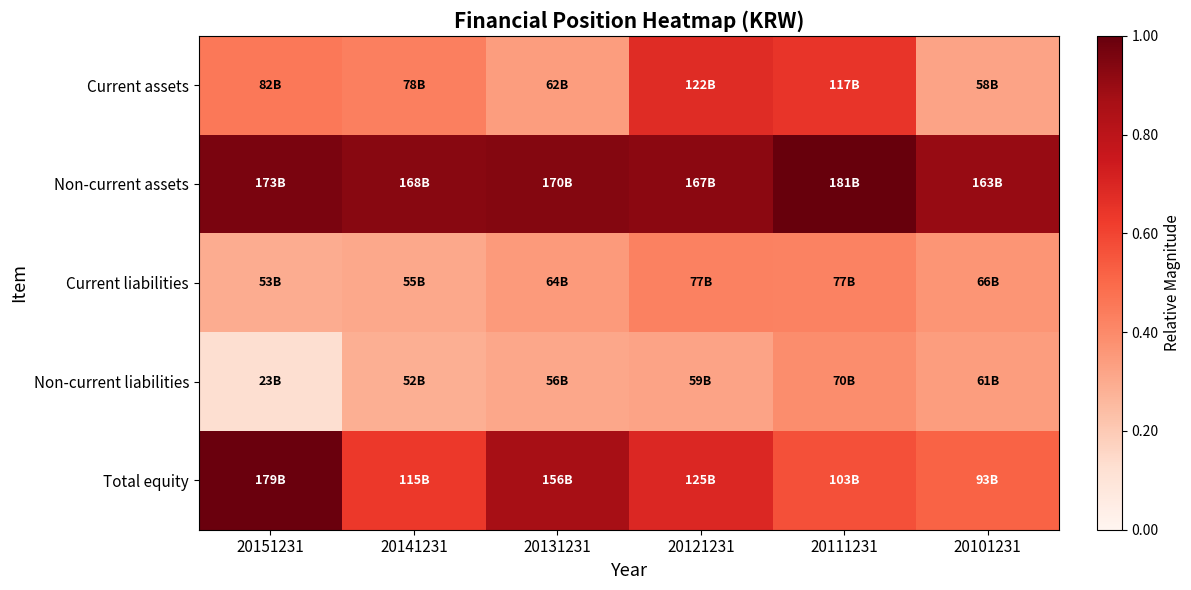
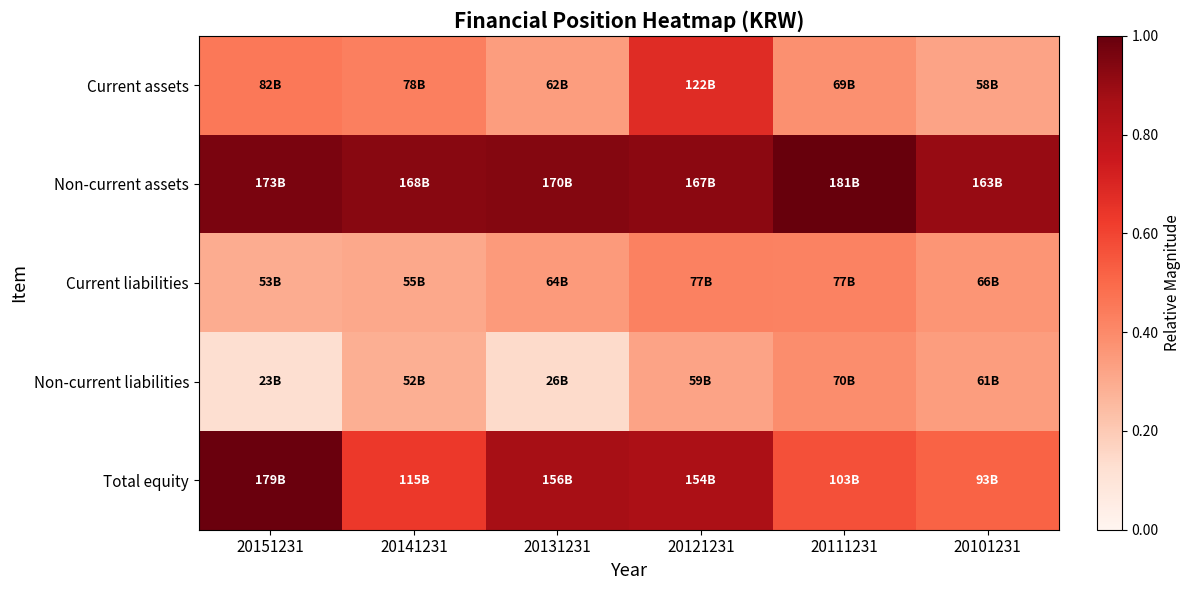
Current assets, 20111231: 117B -> 69B
Non-current liabilities, 20131231: 56B -> 26B
Total equity, 20121231: 125B -> 154B
